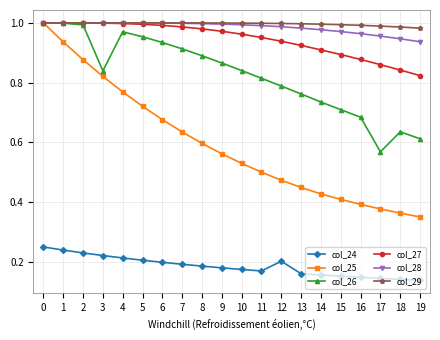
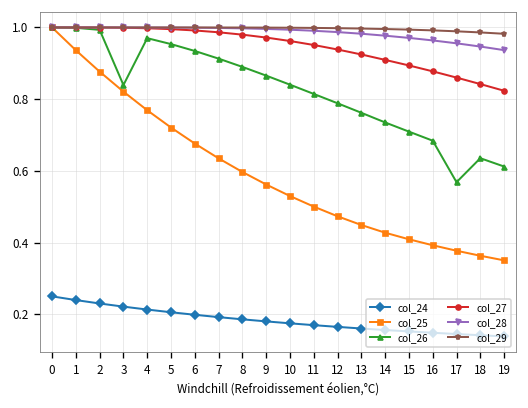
col_24, 12: 0.20 -> 0.16
